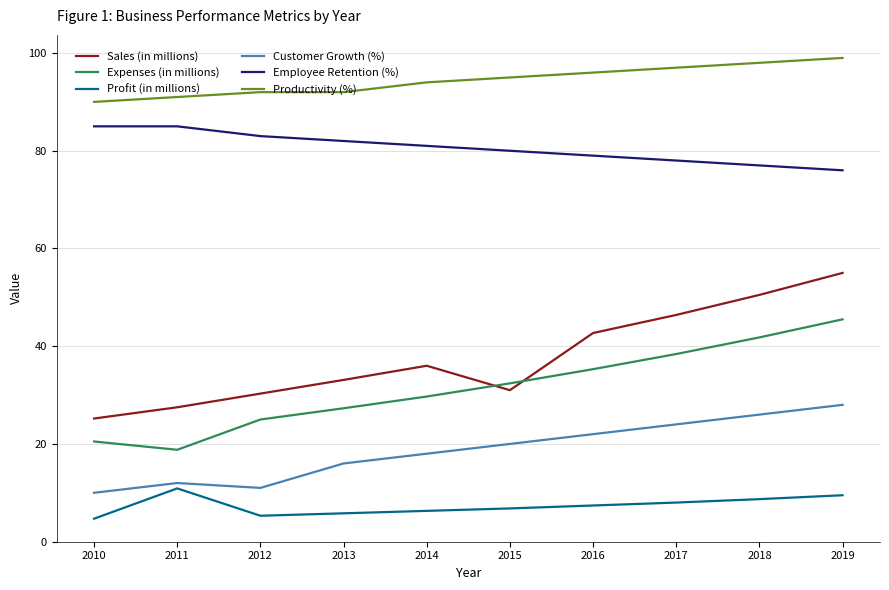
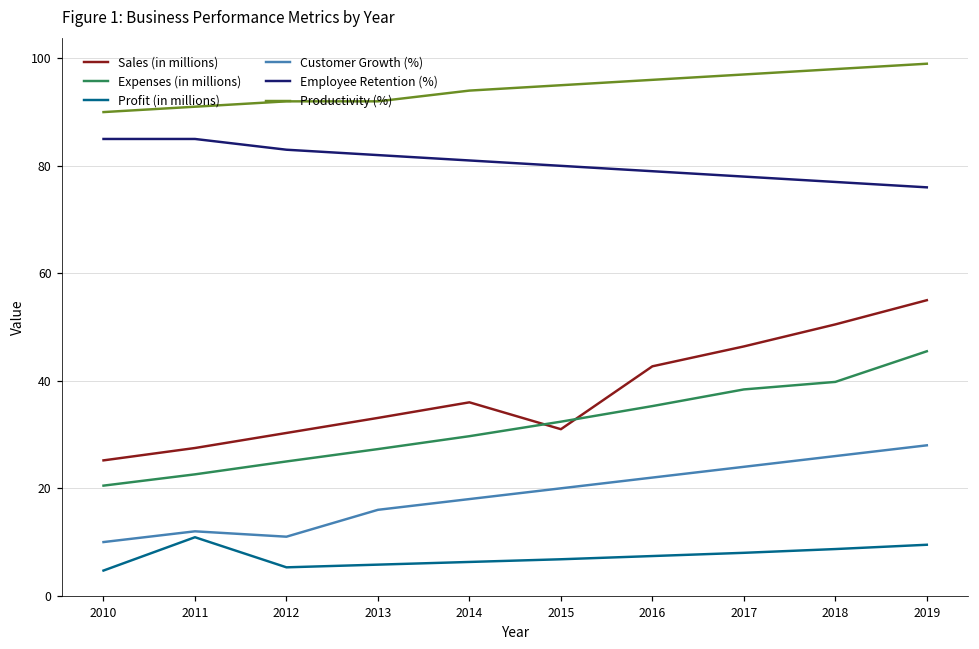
Expenses (in millions), 2011: 19 -> 23
Expenses (in millions), 2018: 42 -> 40
